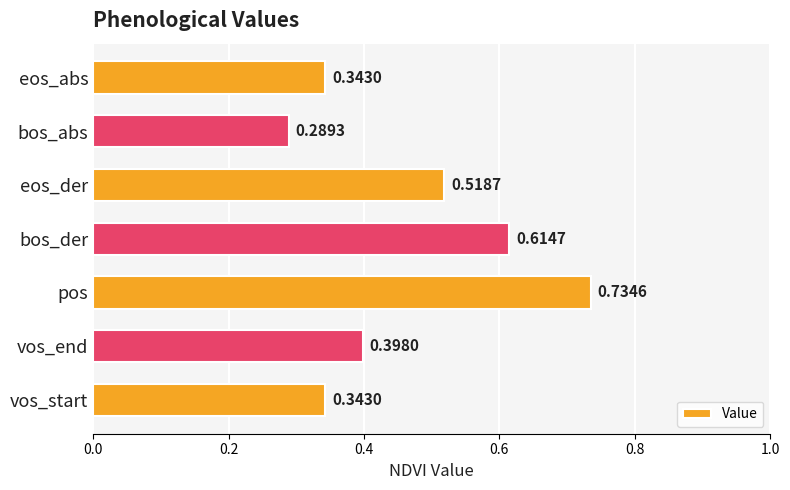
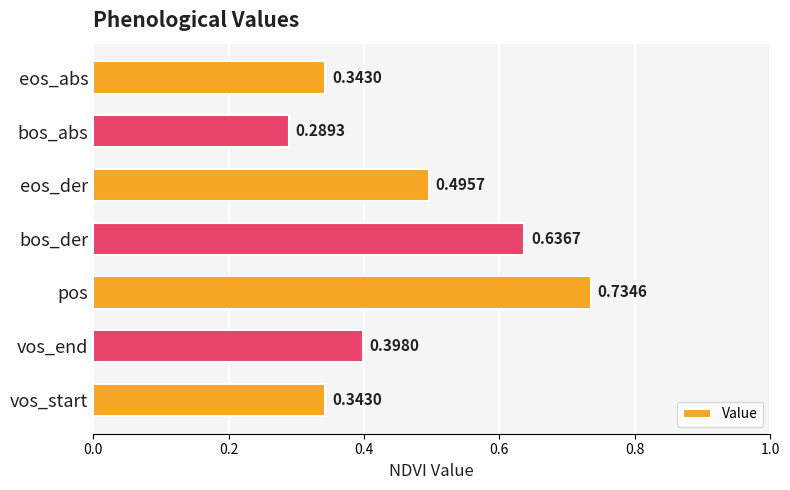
eos_der: 0.5187 -> 0.4957
bos_der: 0.6147 -> 0.6367
